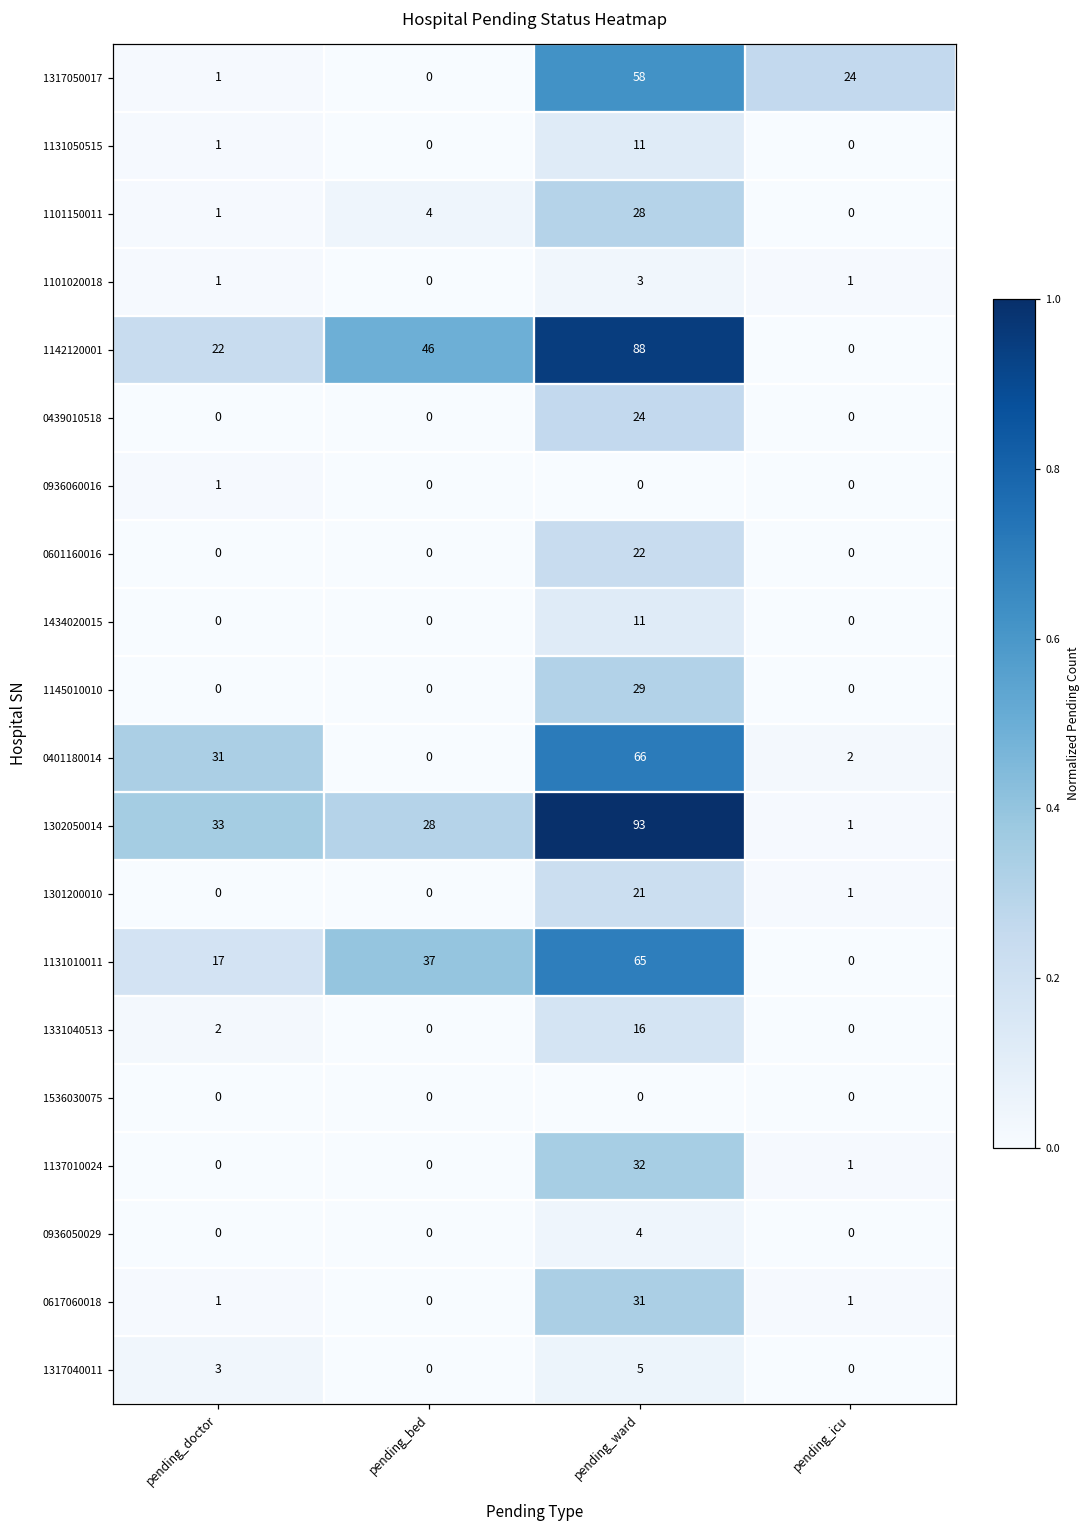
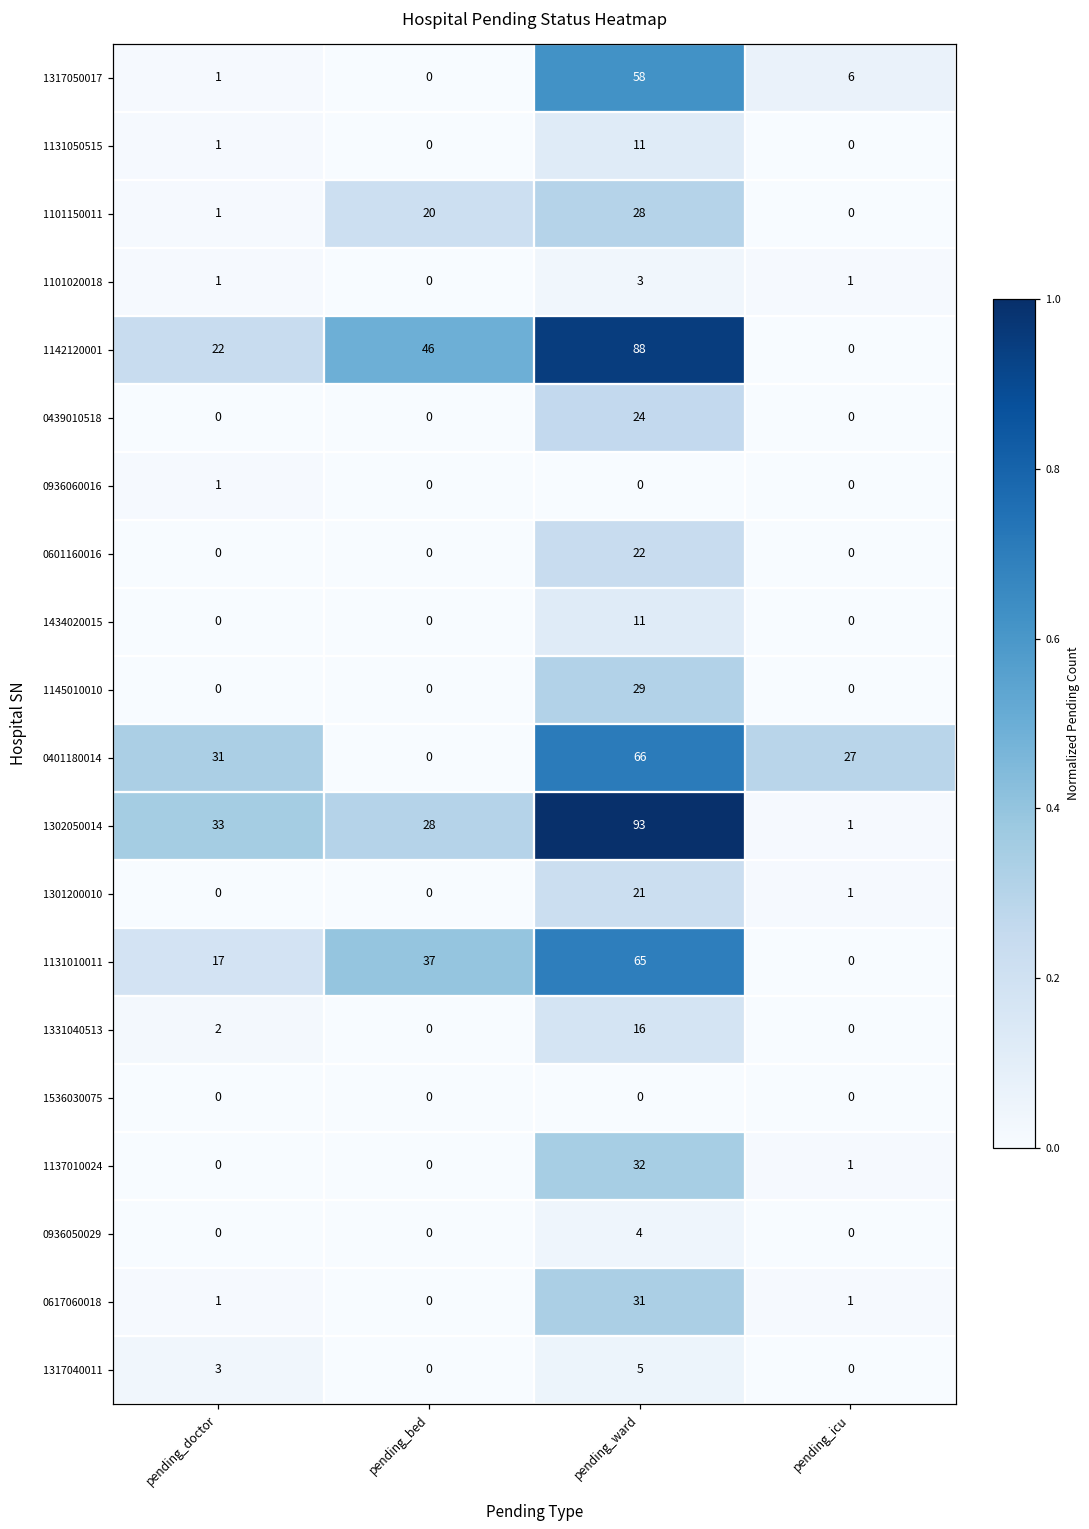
1317050017, pending_icu: 24 -> 6
1101150011, pending_bed: 4 -> 20
0401180014, pending_icu: 2 -> 27
